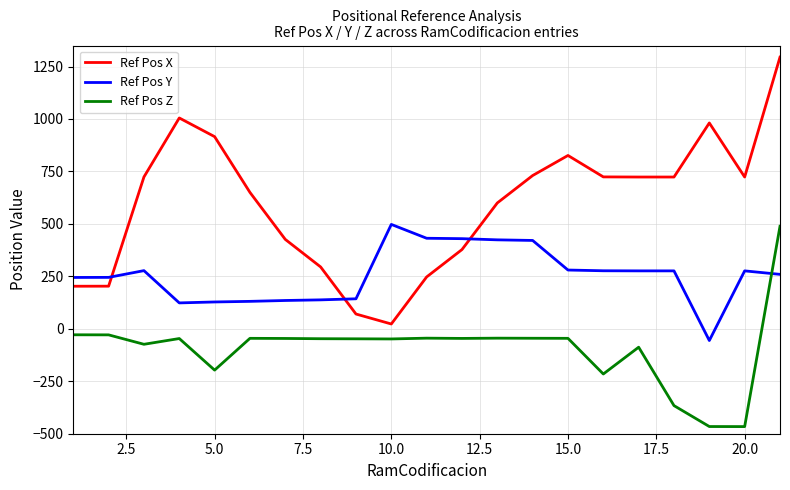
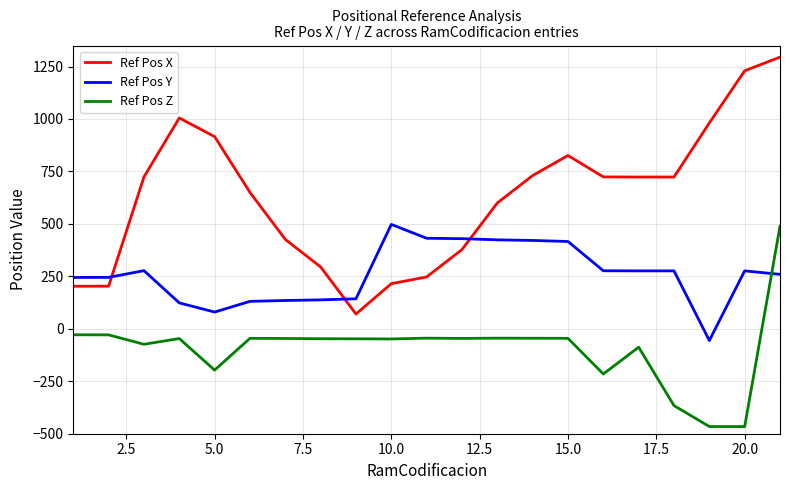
Ref Pos Y, 5.0: 130 -> 80
Ref Pos X, 10.0: 20 -> 220
Ref Pos Y, 15.0: 280 -> 420
Ref Pos X, 20.0: 720 -> 1230
